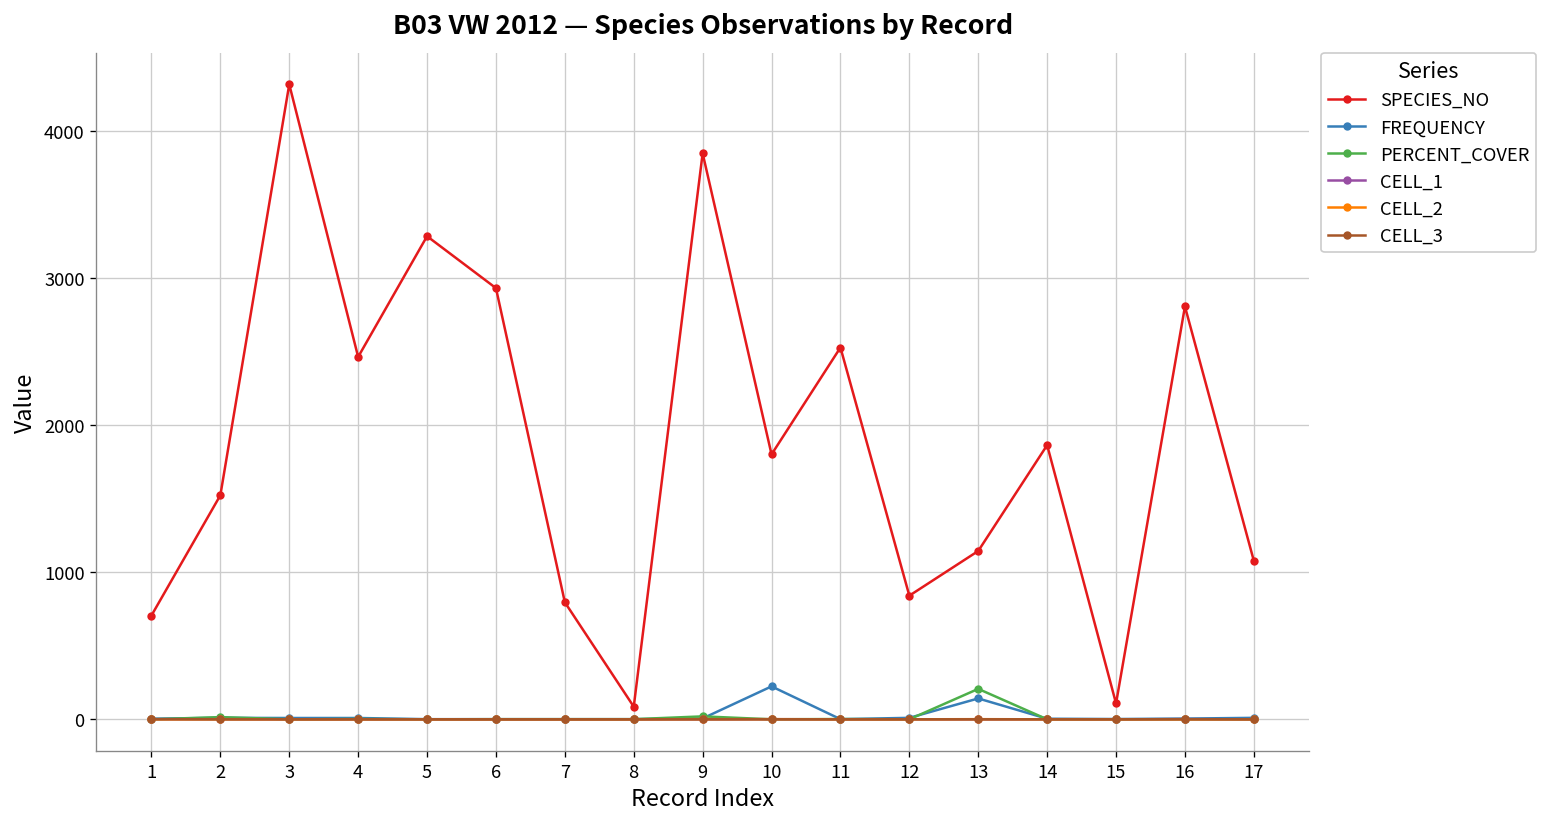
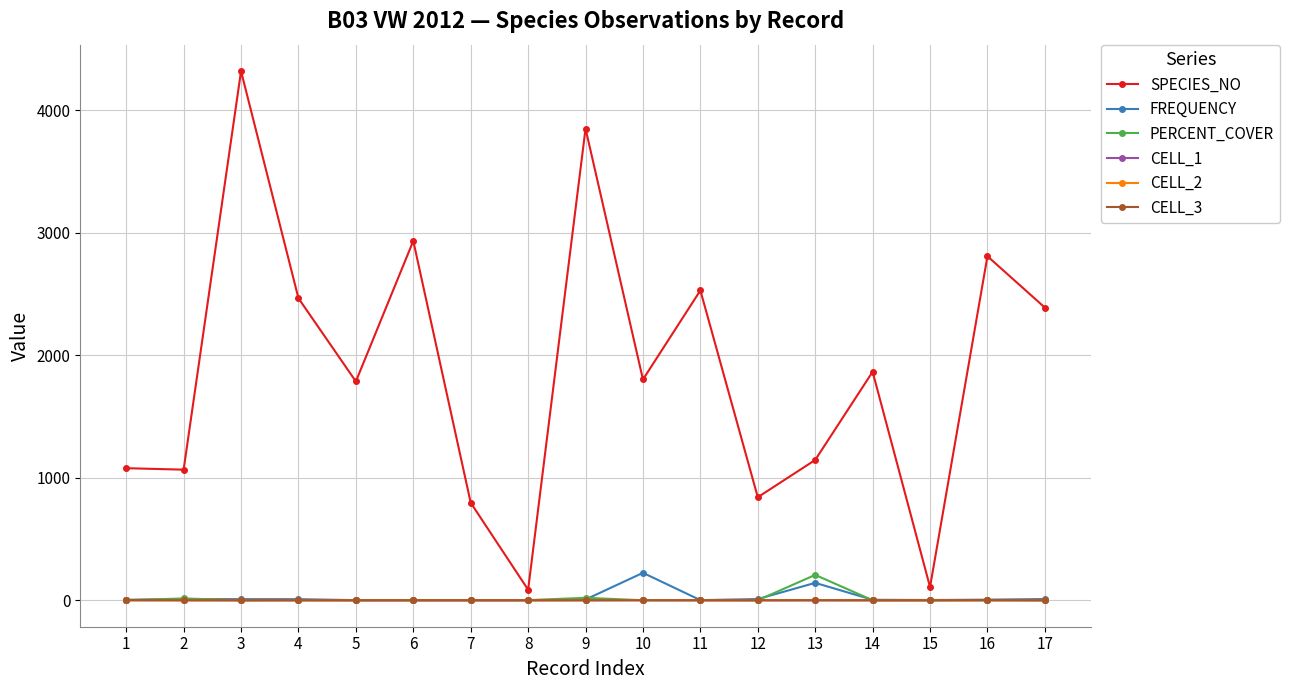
SPECIES_NO, 1: 710 -> 1080
SPECIES_NO, 2: 1520 -> 1070
SPECIES_NO, 5: 3290 -> 1790
SPECIES_NO, 17: 1080 -> 2390
